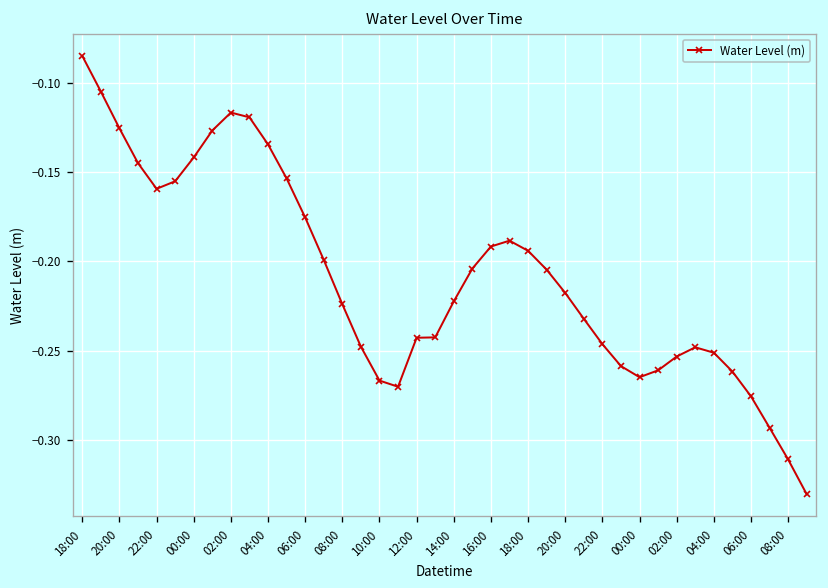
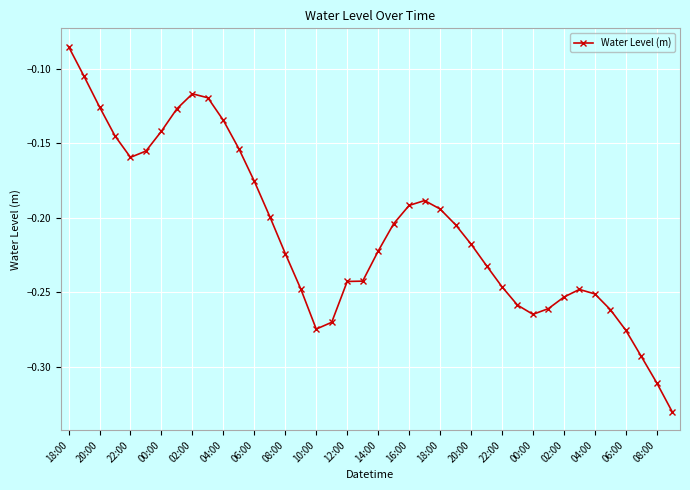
10:00: -0.267 -> -0.275
